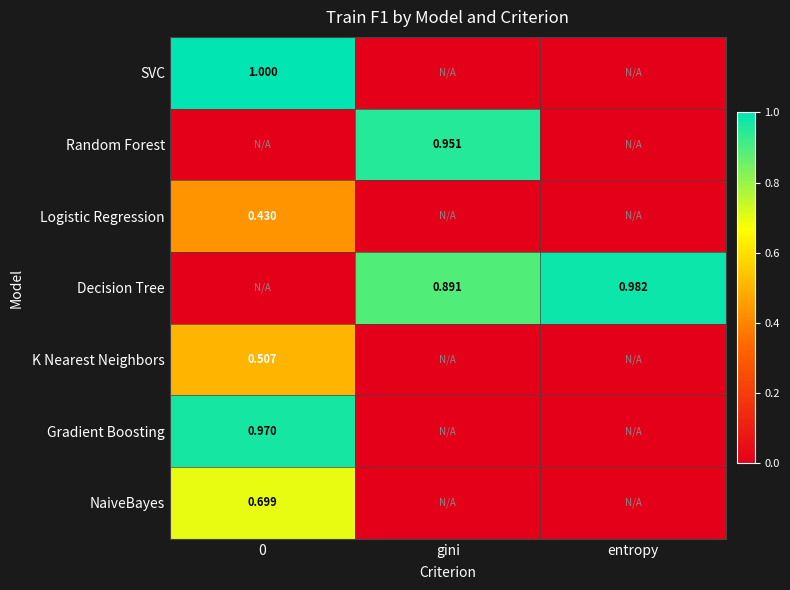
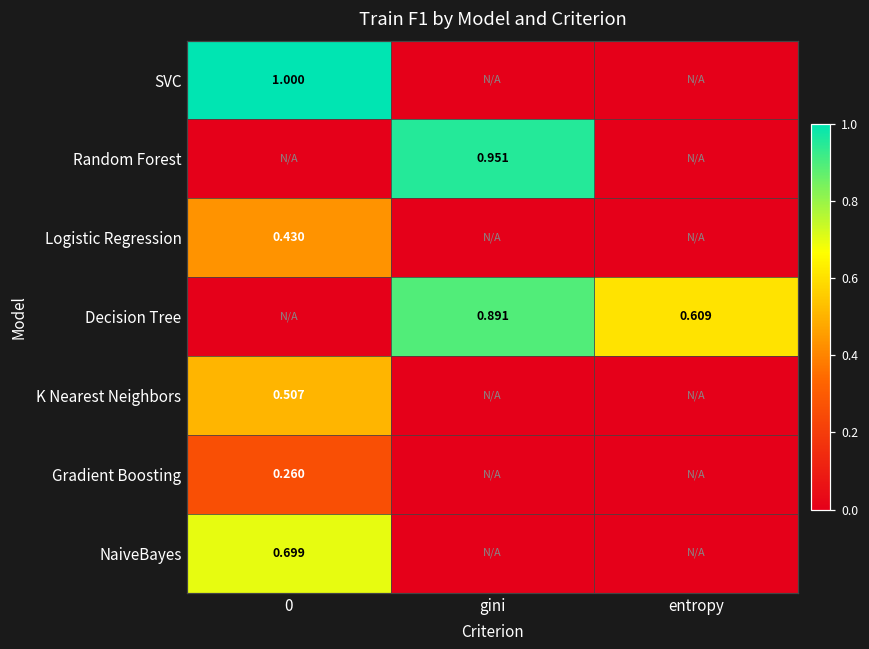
Decision Tree, entropy: 0.982 -> 0.609
Gradient Boosting, 0: 0.970 -> 0.260
